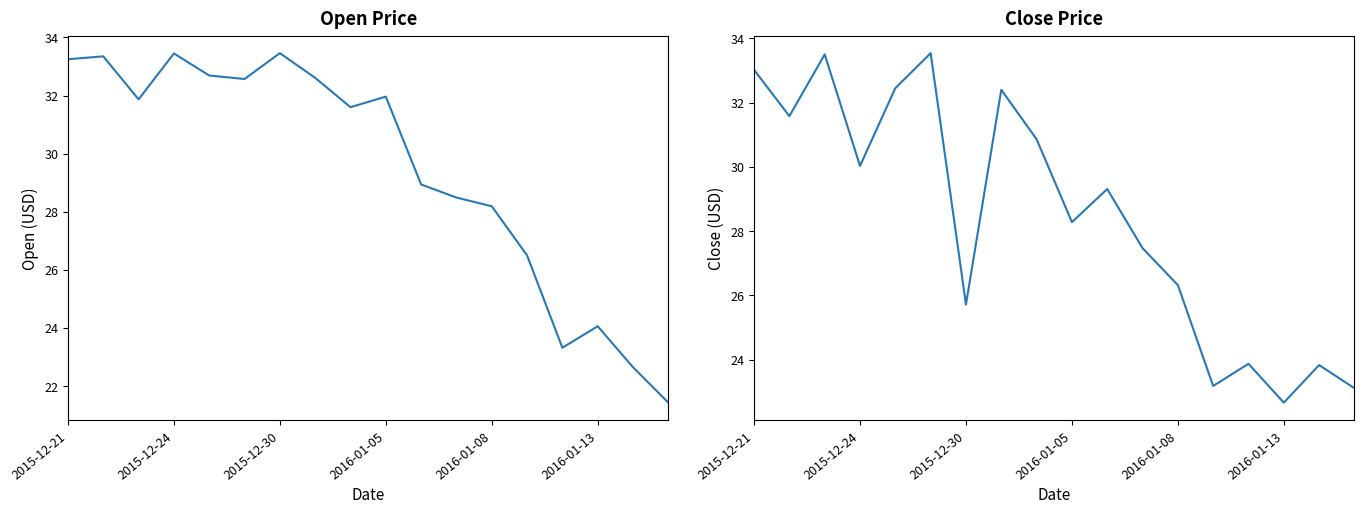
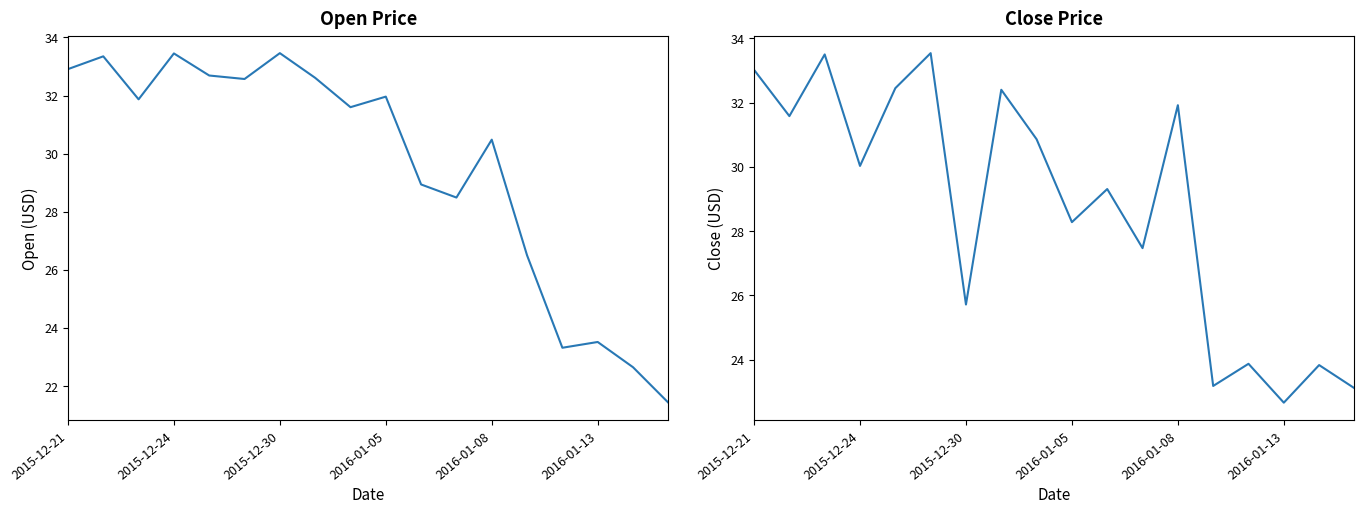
Open Price, 2015-12-21: 33.3 -> 32.9
Open Price, 2016-01-08: 28.2 -> 30.5
Open Price, 2016-01-13: 24.1 -> 23.5
Close Price, 2016-01-08: 26.3 -> 31.9
